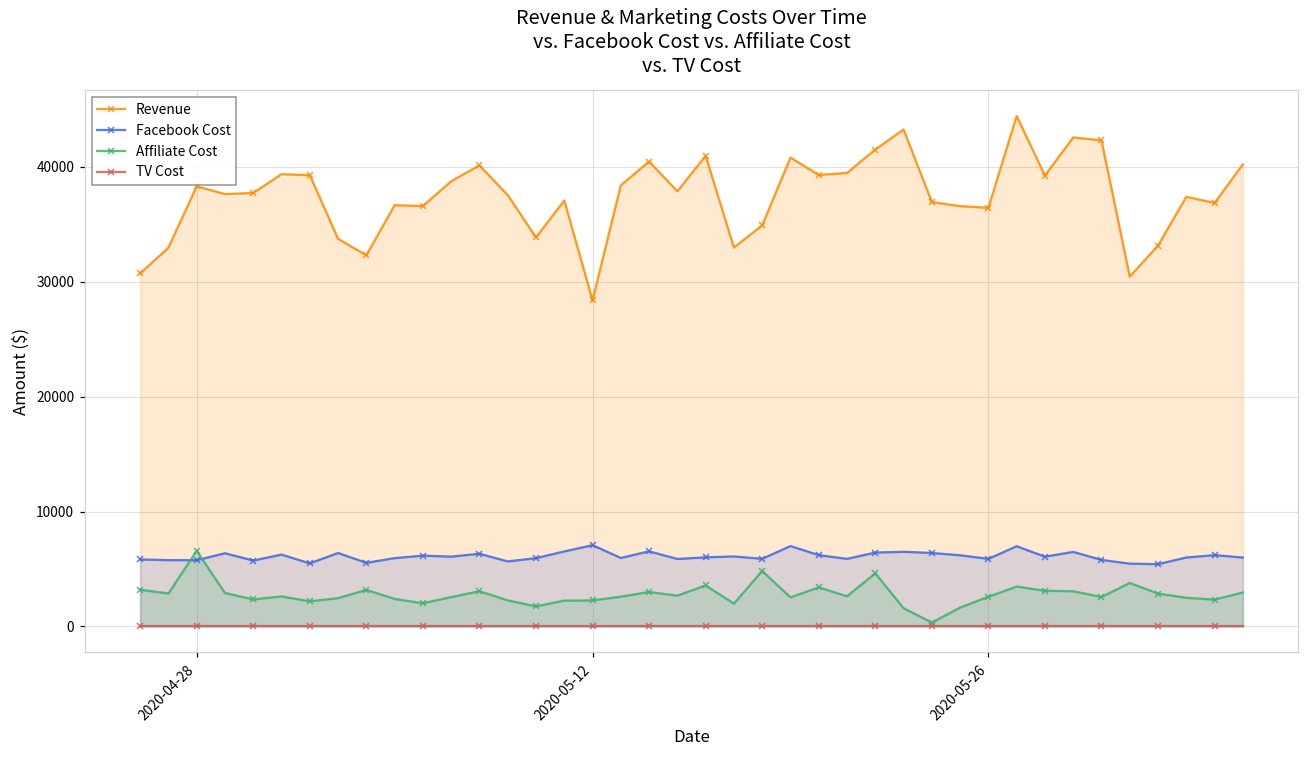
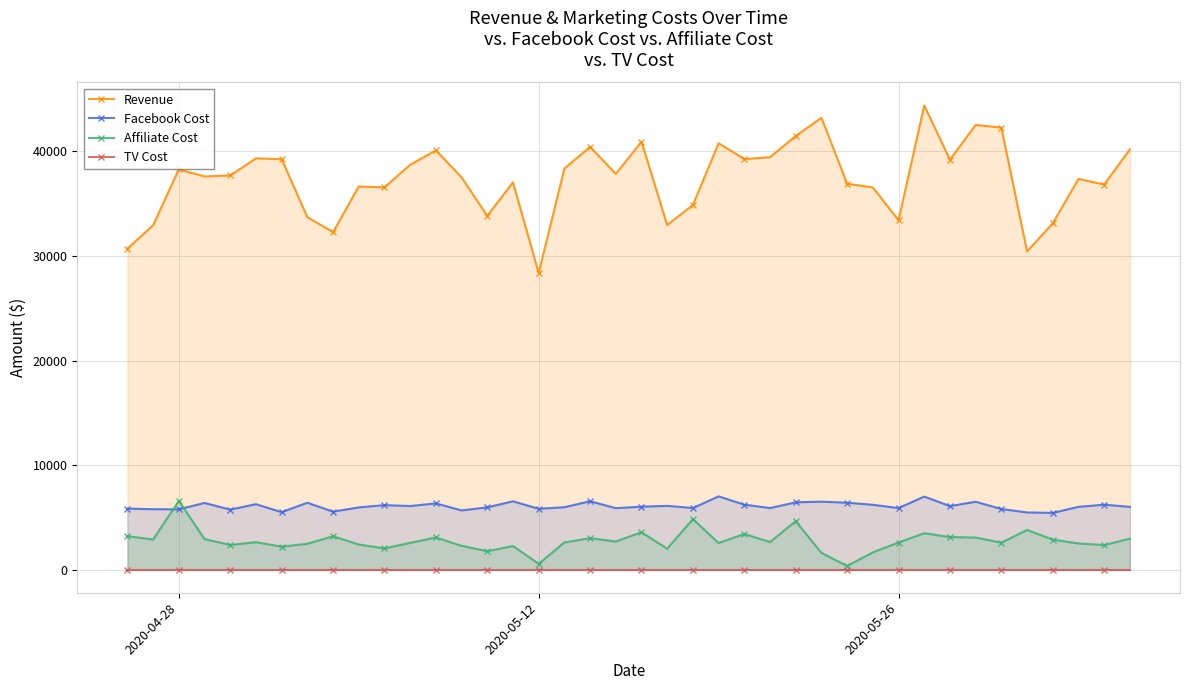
Facebook Cost, 2020-05-12: 7100 -> 5800
Affiliate Cost, 2020-05-12: 2300 -> 500
Revenue, 2020-05-26: 36400 -> 33400
